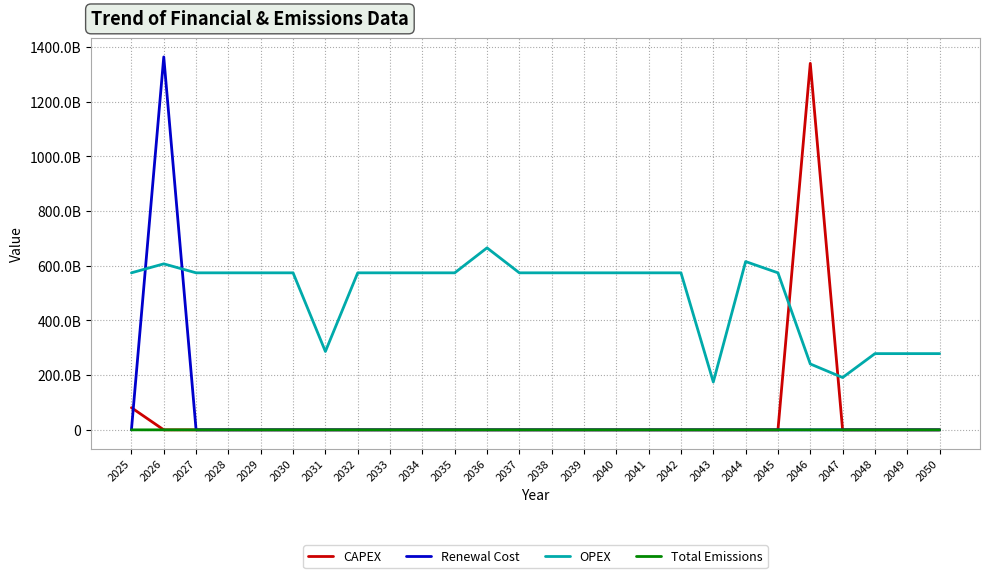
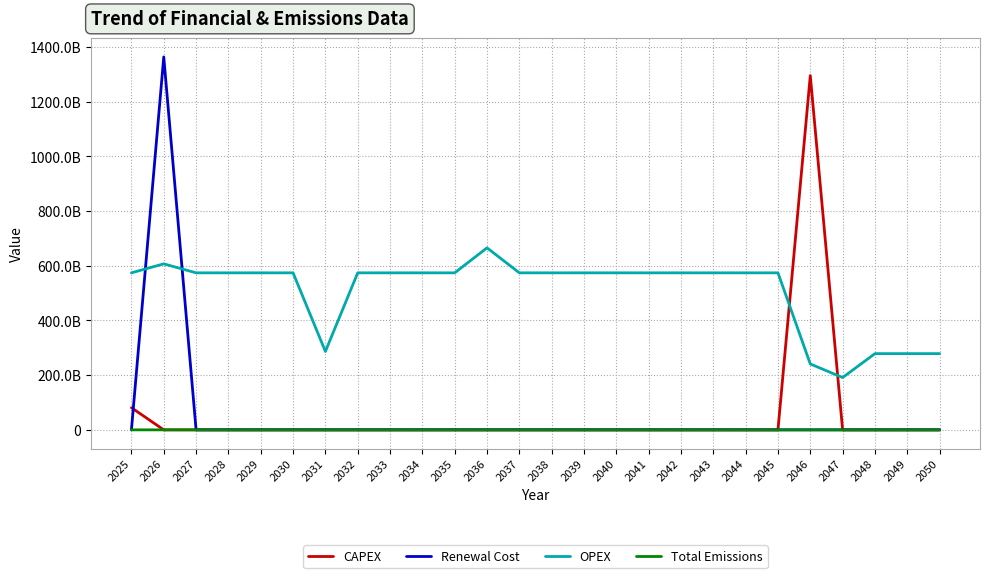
OPEX, 2043: 180000000000 -> 570000000000
OPEX, 2044: 620000000000 -> 570000000000
CAPEX, 2046: 1340000000000 -> 1300000000000
